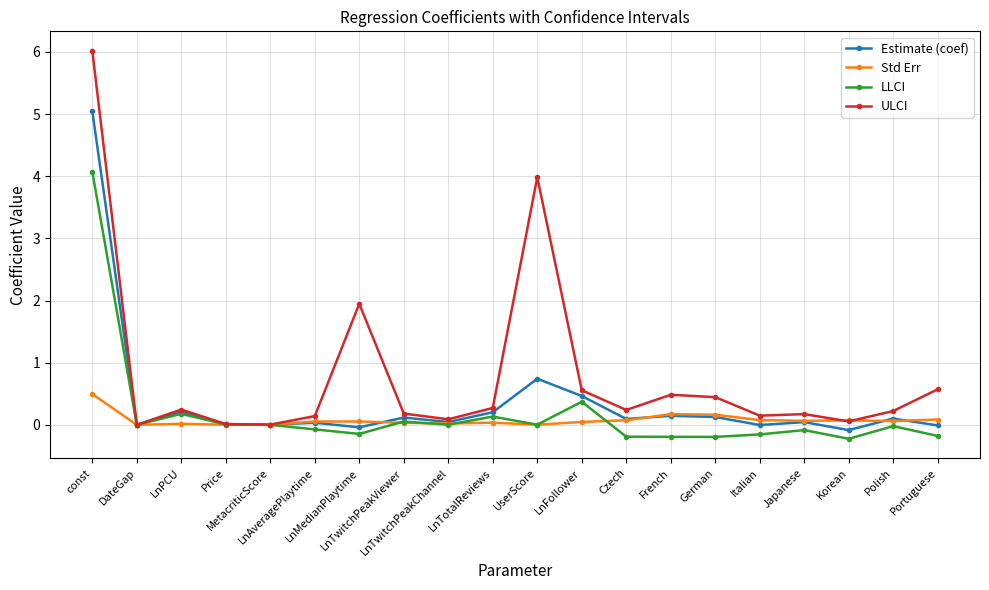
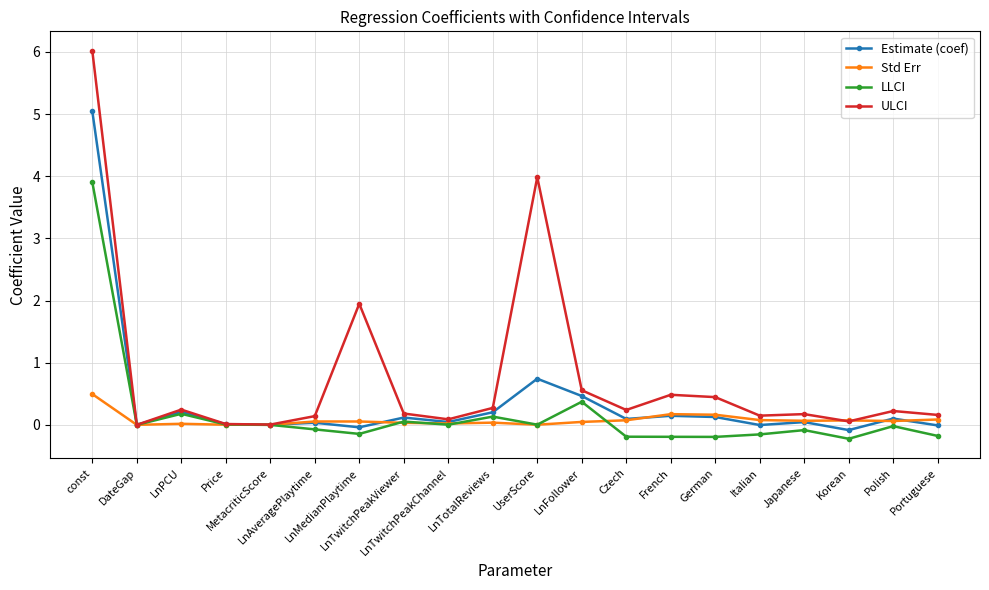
LLCI, const: 4.1 -> 3.9
ULCI, Portuguese: 0.6 -> 0.2
